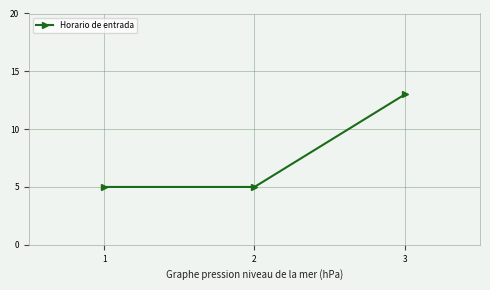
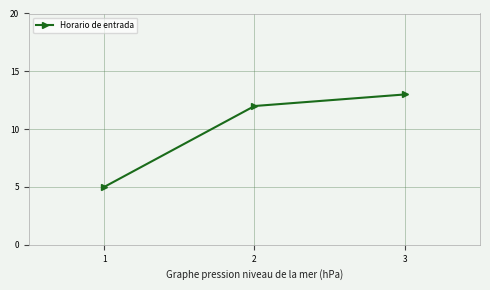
2: 5 -> 12
